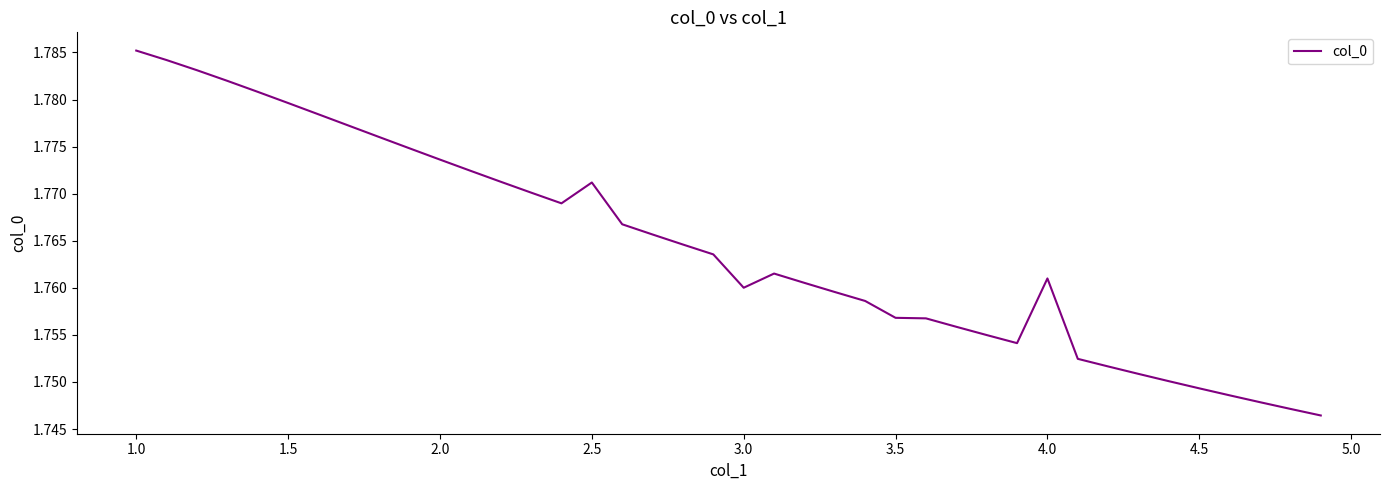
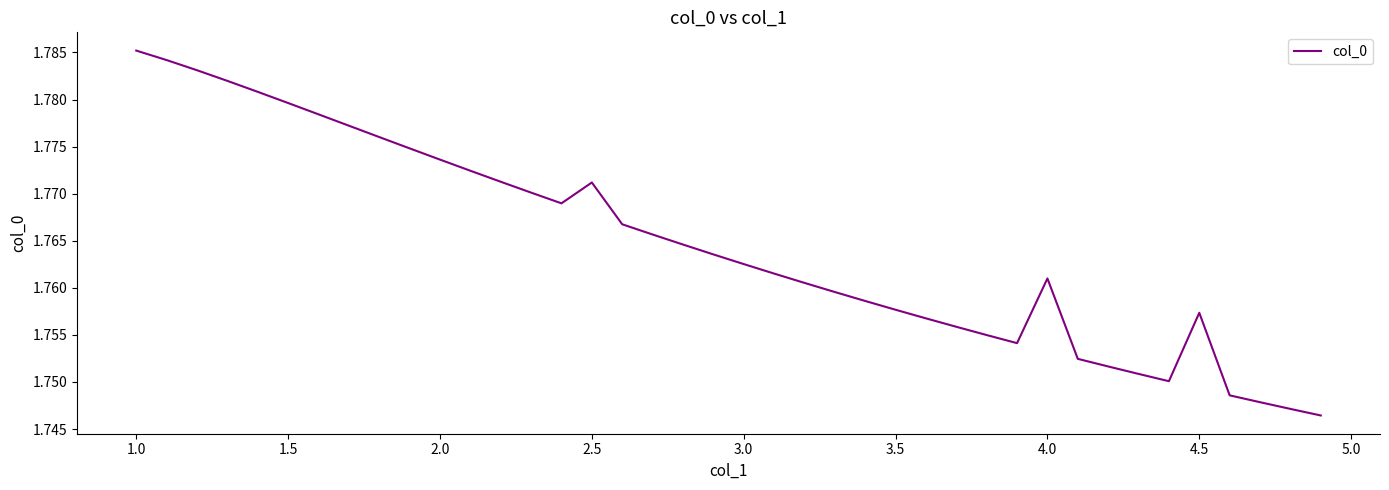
3.0: 1.760 -> 1.763
3.5: 1.757 -> 1.758
4.5: 1.749 -> 1.757
